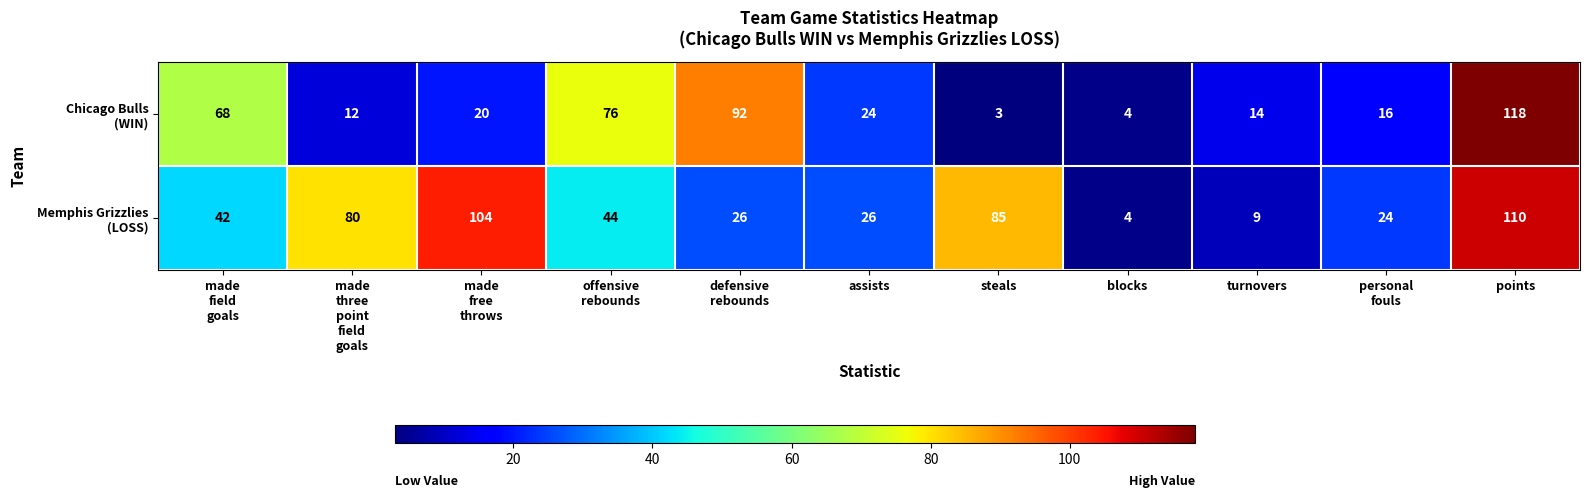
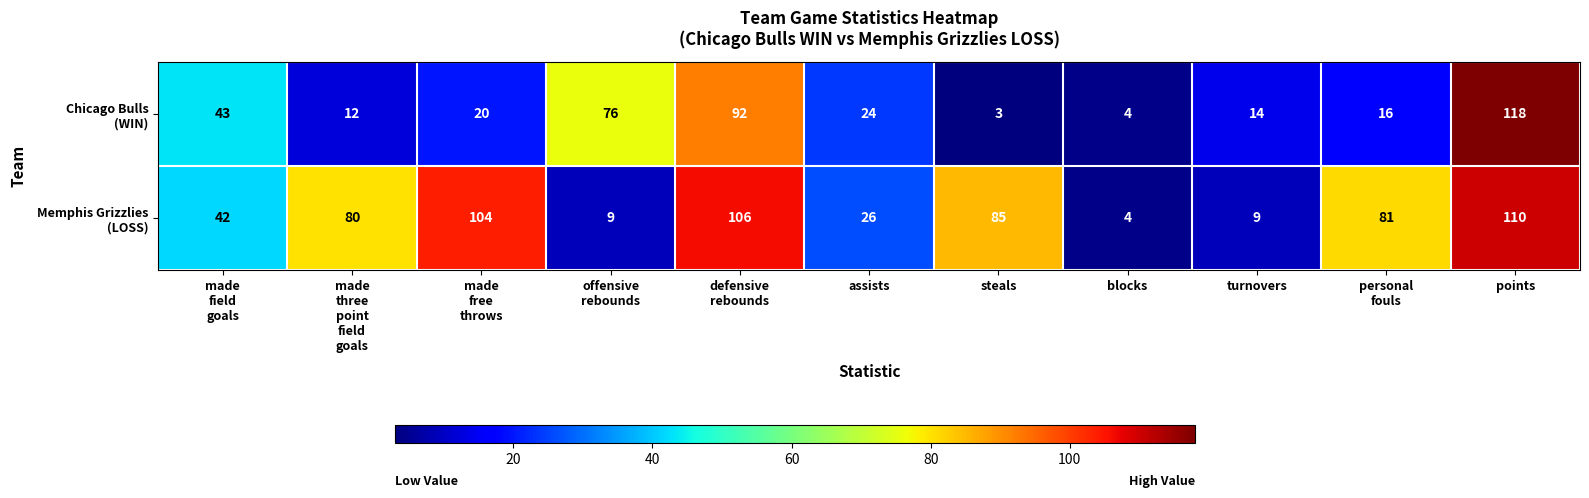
Chicago Bulls (WIN), made field goals: 68 -> 43
Memphis Grizzlies (LOSS), offensive rebounds: 44 -> 9
Memphis Grizzlies (LOSS), defensive rebounds: 26 -> 106
Memphis Grizzlies (LOSS), personal fouls: 24 -> 81
